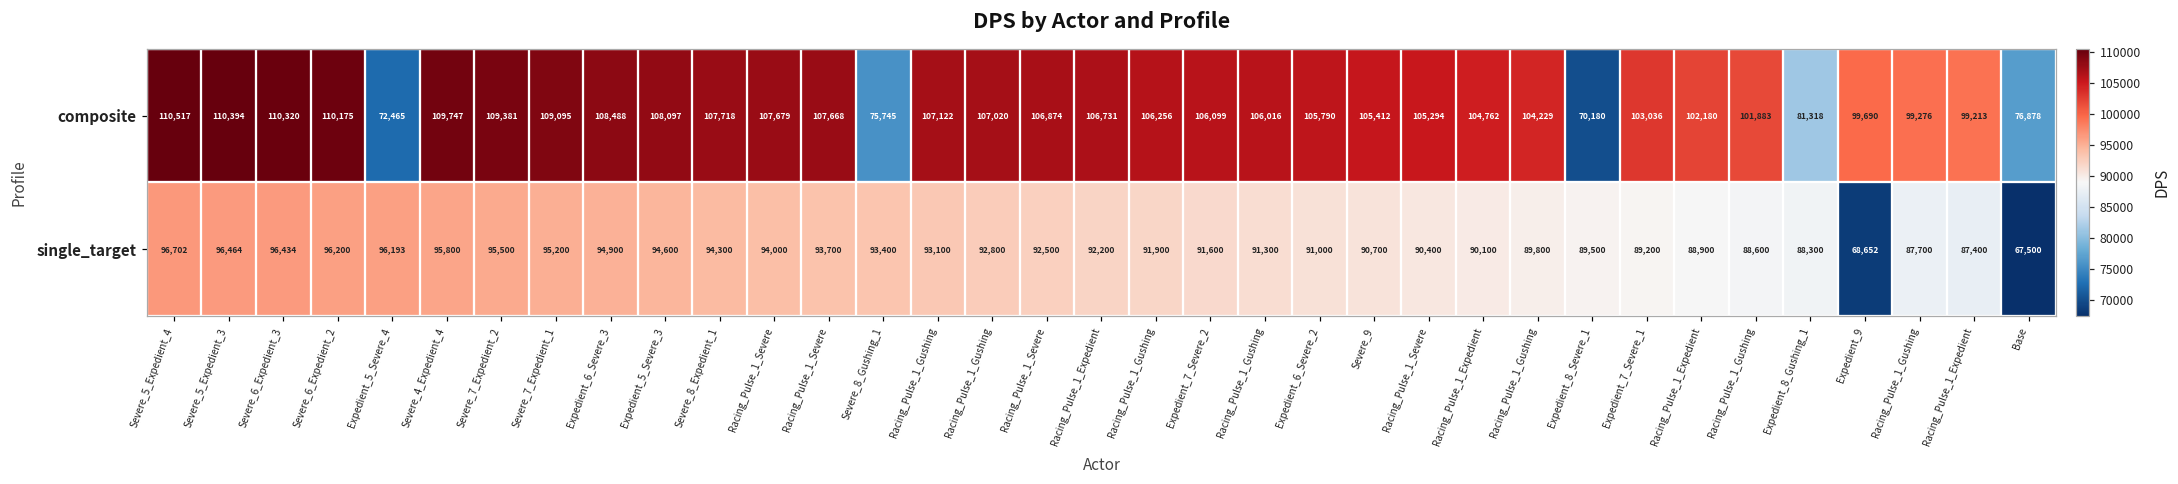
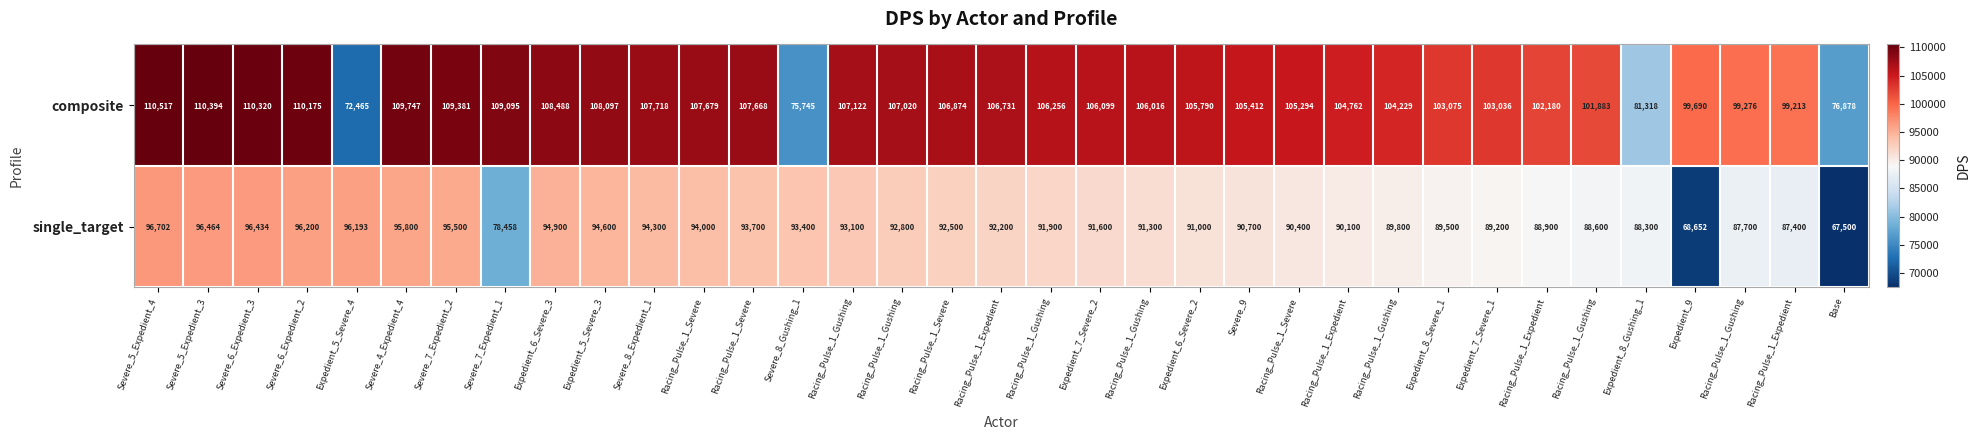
composite, Expedient_8_Severe_1: 70,180 -> 103,075
single_target, Severe_7_Expedient_1: 95,200 -> 78,458
